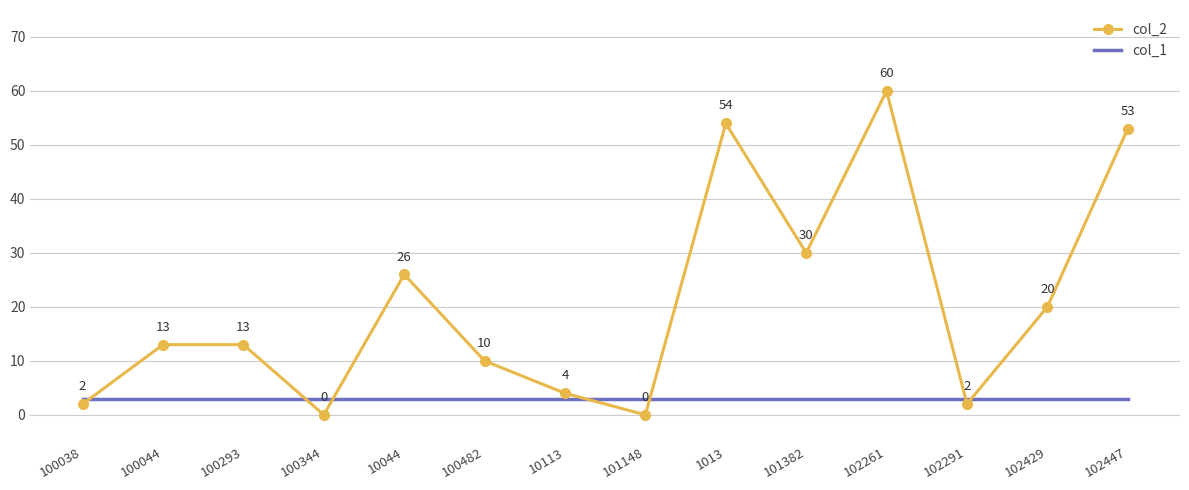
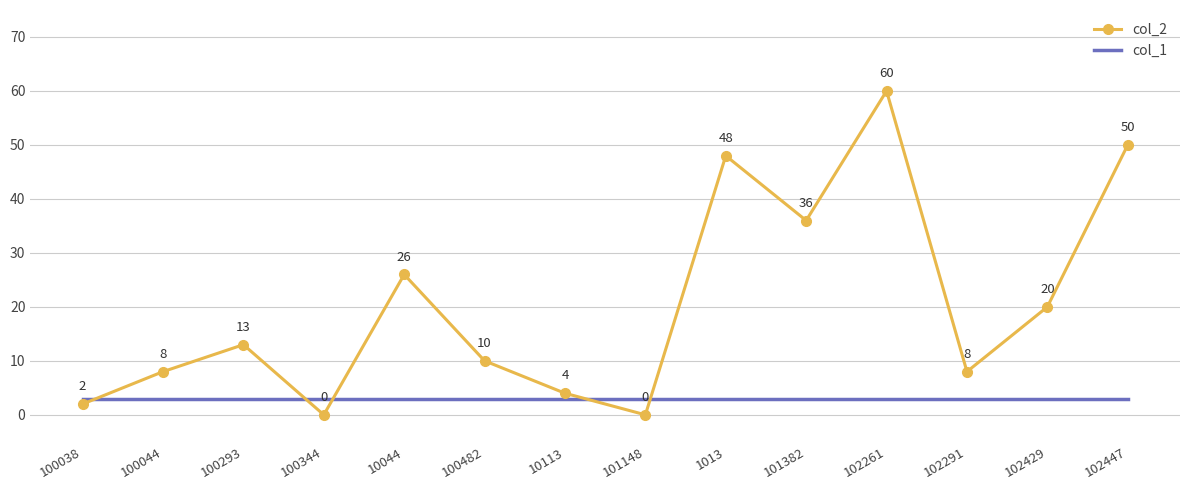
col_2, 100044: 13 -> 8
col_2, 1013: 54 -> 48
col_2, 101382: 30 -> 36
col_2, 102291: 2 -> 8
col_2, 102447: 53 -> 50
